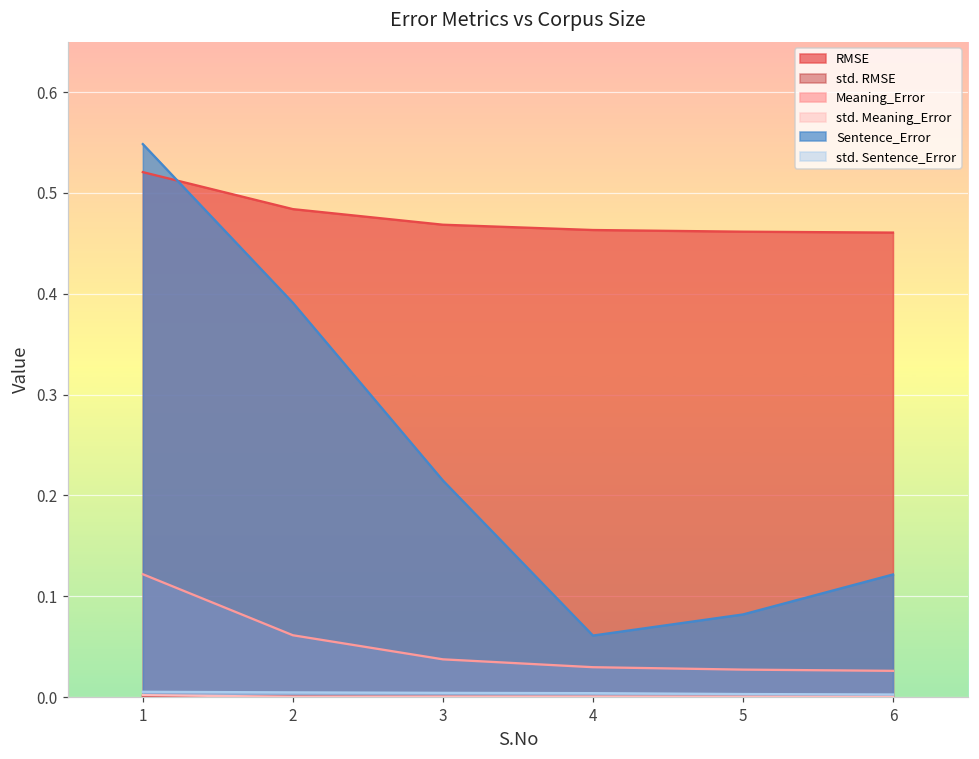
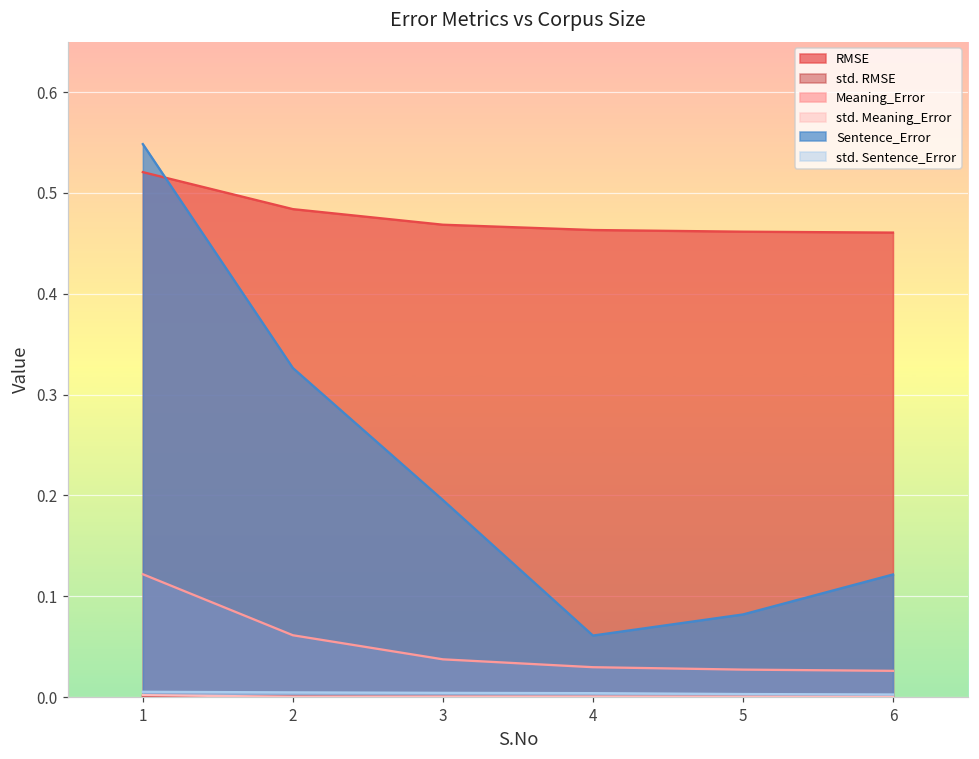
Sentence_Error, 2: 0.39 -> 0.33
Sentence_Error, 3: 0.21 -> 0.20
